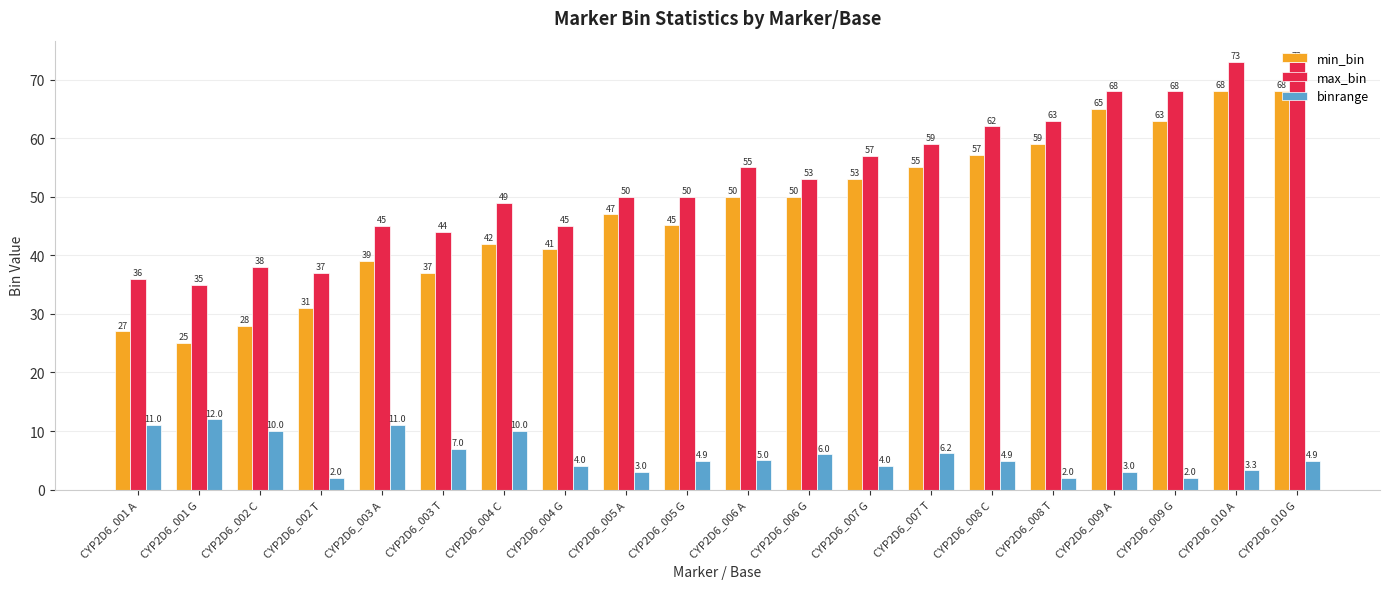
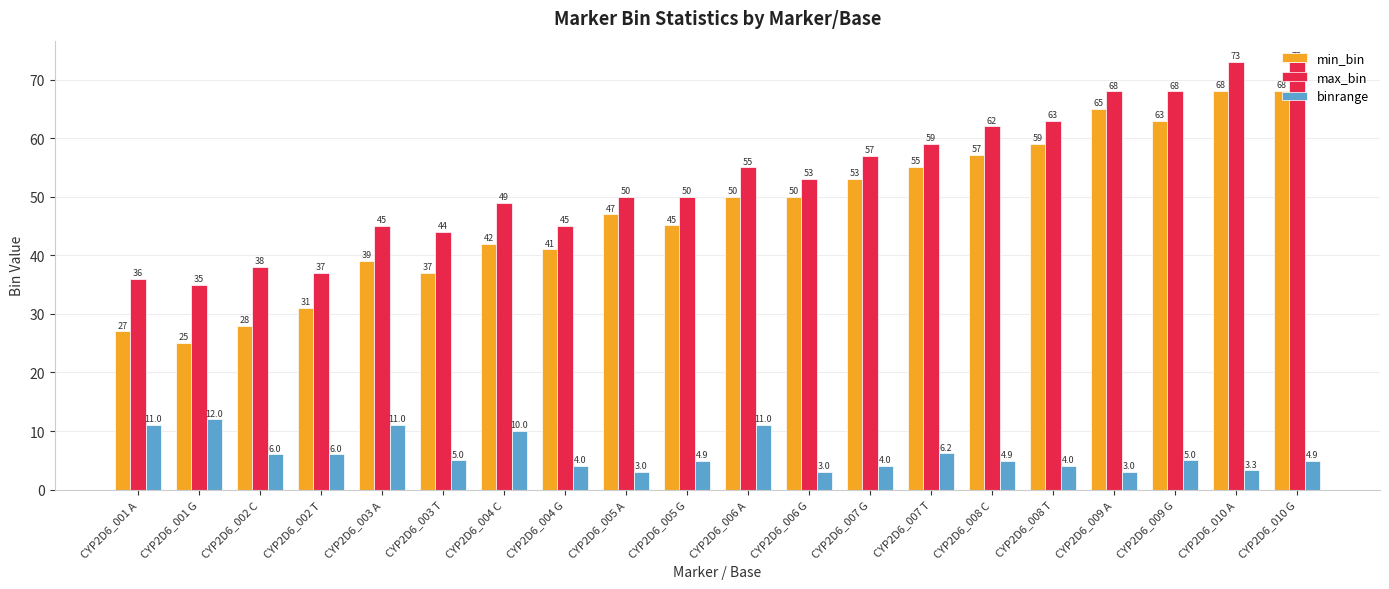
binrange, CYP2D6_002 C: 10.0 -> 6.0
binrange, CYP2D6_002 T: 2.0 -> 6.0
binrange, CYP2D6_003 T: 7.0 -> 5.0
binrange, CYP2D6_006 A: 5.0 -> 11.0
binrange, CYP2D6_006 G: 6.0 -> 3.0
binrange, CYP2D6_008 T: 2.0 -> 4.0
binrange, CYP2D6_009 G: 2.0 -> 5.0
